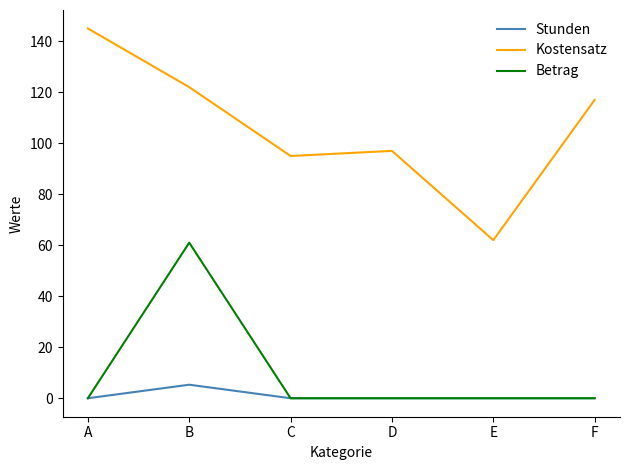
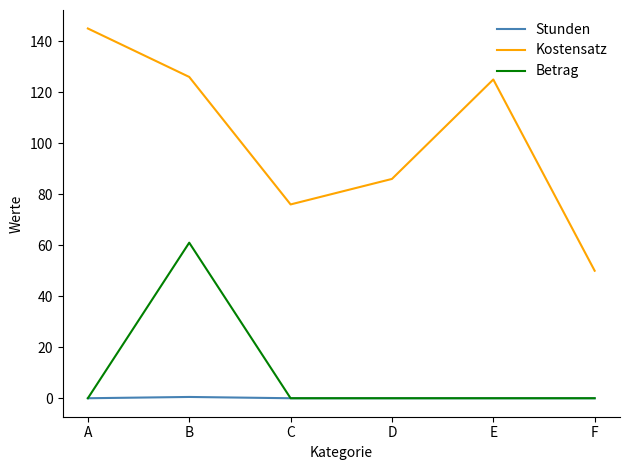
Stunden, B: 5 -> 1
Kostensatz, B: 122 -> 126
Kostensatz, C: 95 -> 76
Kostensatz, D: 97 -> 86
Kostensatz, E: 62 -> 125
Kostensatz, F: 117 -> 50
